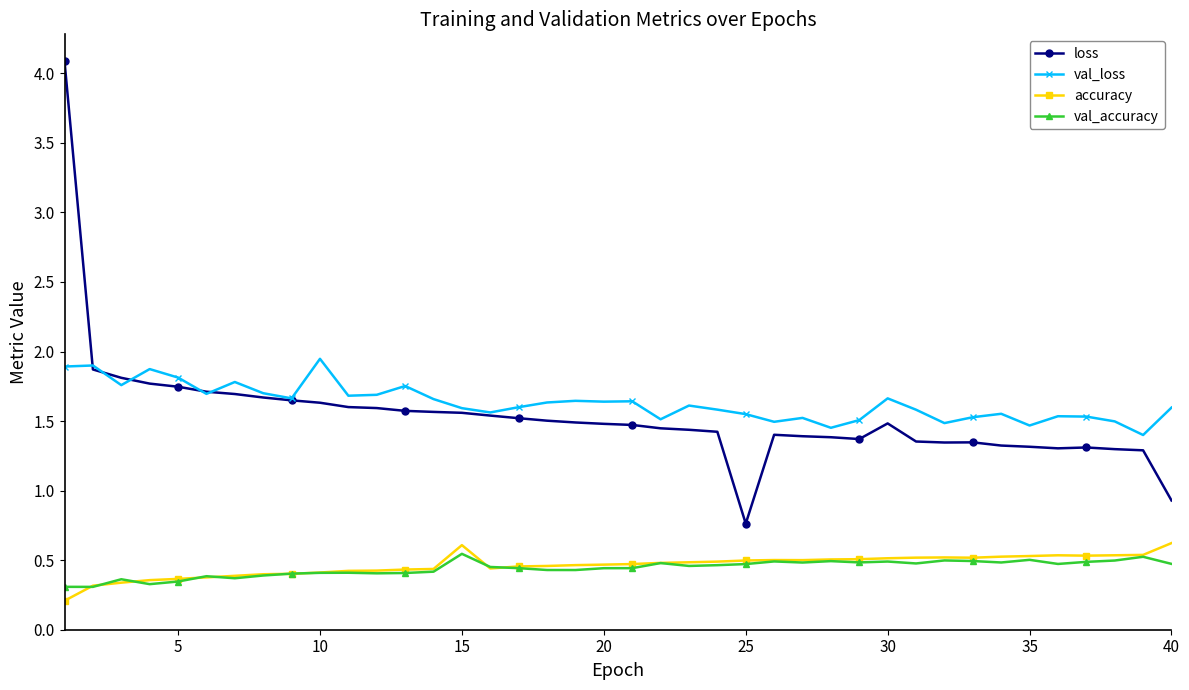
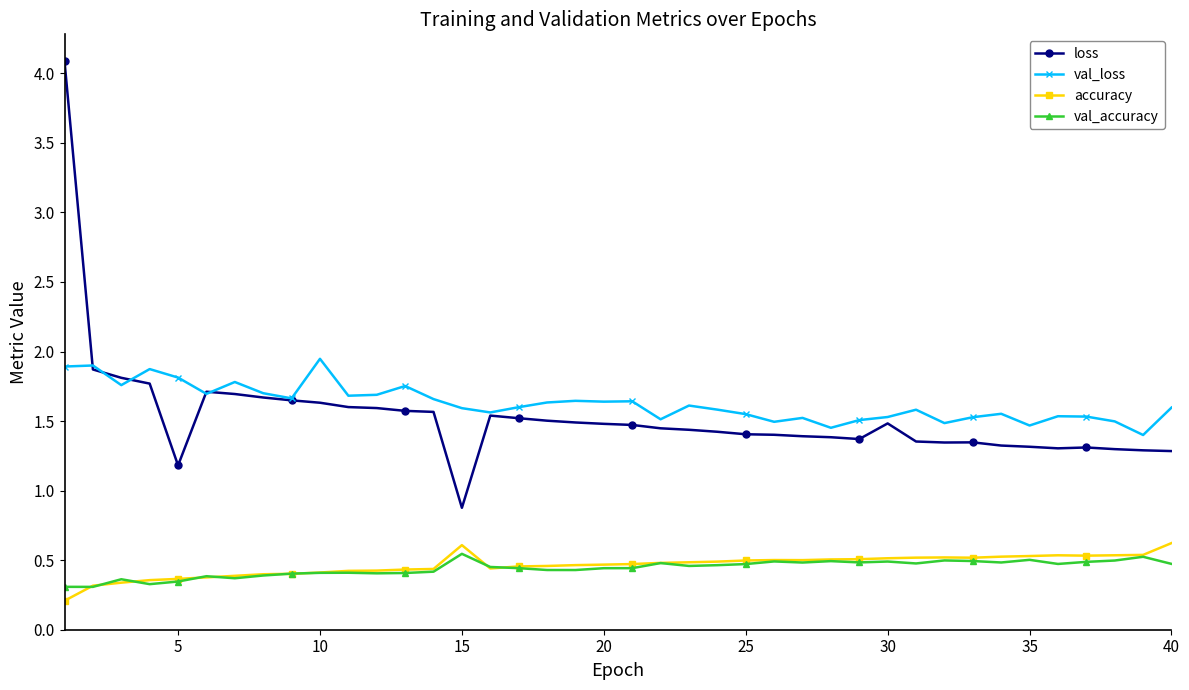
loss, 5: 1.75 -> 1.18
loss, 15: 1.56 -> 0.88
loss, 25: 0.76 -> 1.41
val_loss, 30: 1.66 -> 1.53
loss, 40: 0.93 -> 1.28
